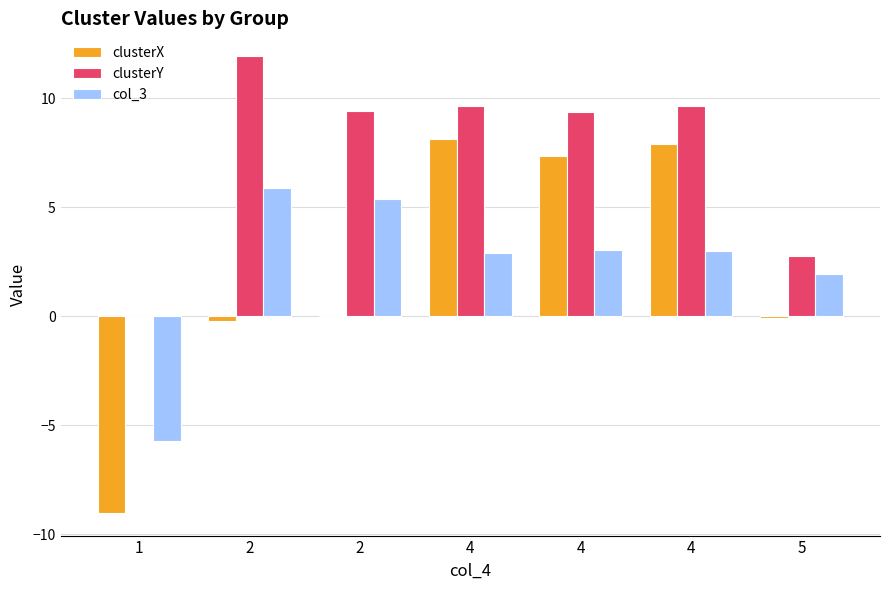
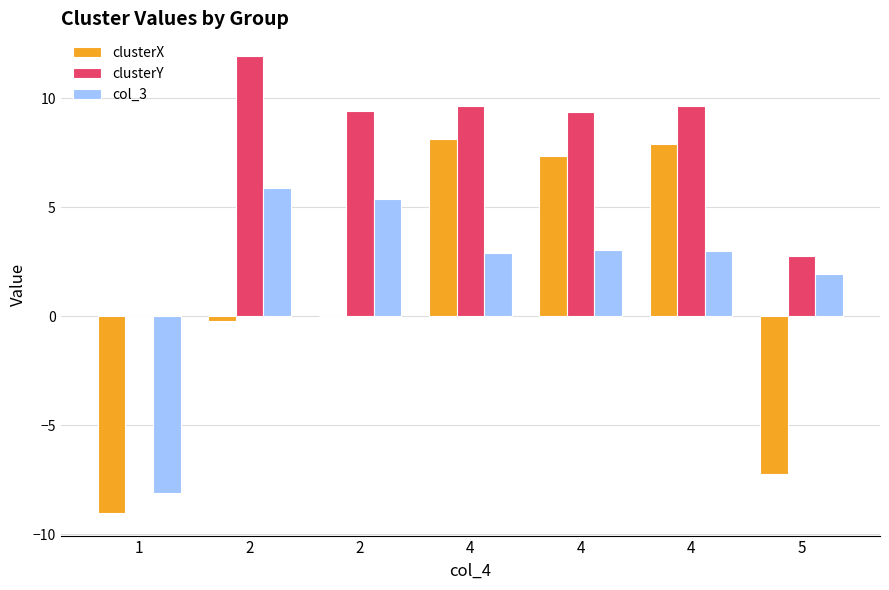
col_3, 1: -5.7 -> -8.1
clusterX, 5: -0.1 -> -7.2
